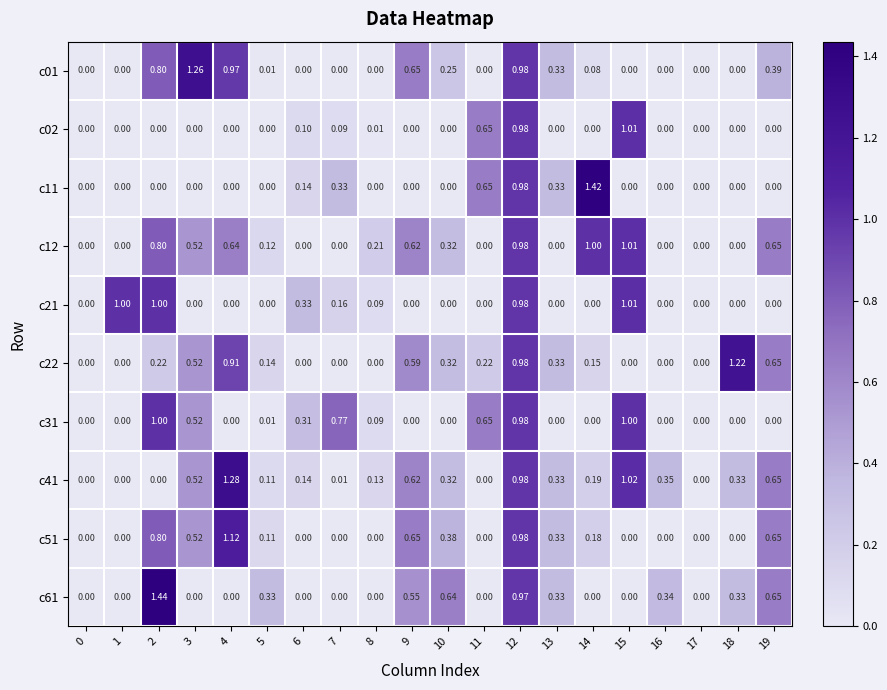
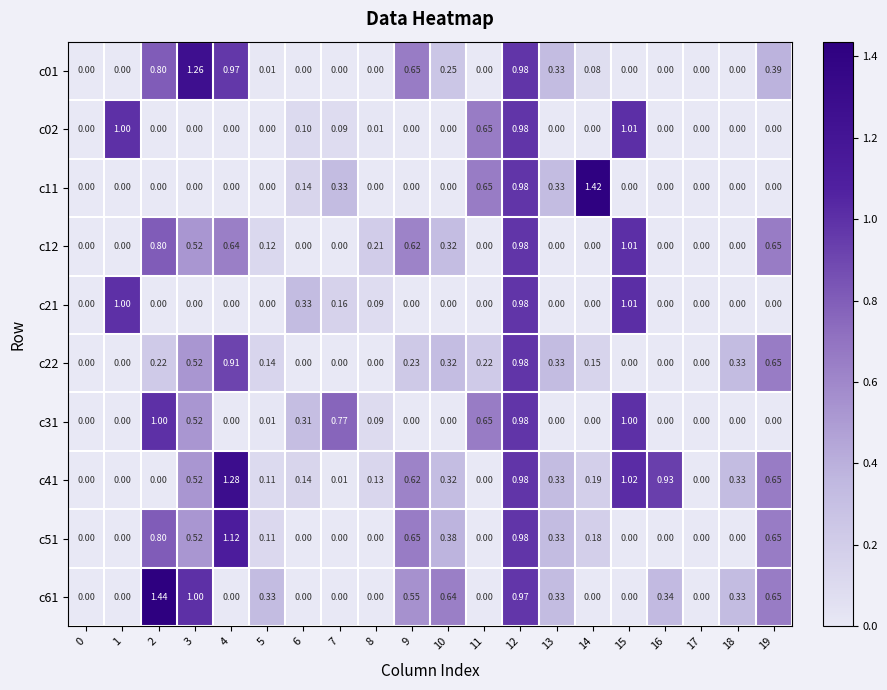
c02, 1: 0.00 -> 1.00
c12, 14: 1.00 -> 0.00
c21, 2: 1.00 -> 0.00
c22, 9: 0.59 -> 0.23
c22, 18: 1.22 -> 0.33
c41, 16: 0.35 -> 0.93
c61, 3: 0.00 -> 1.00
